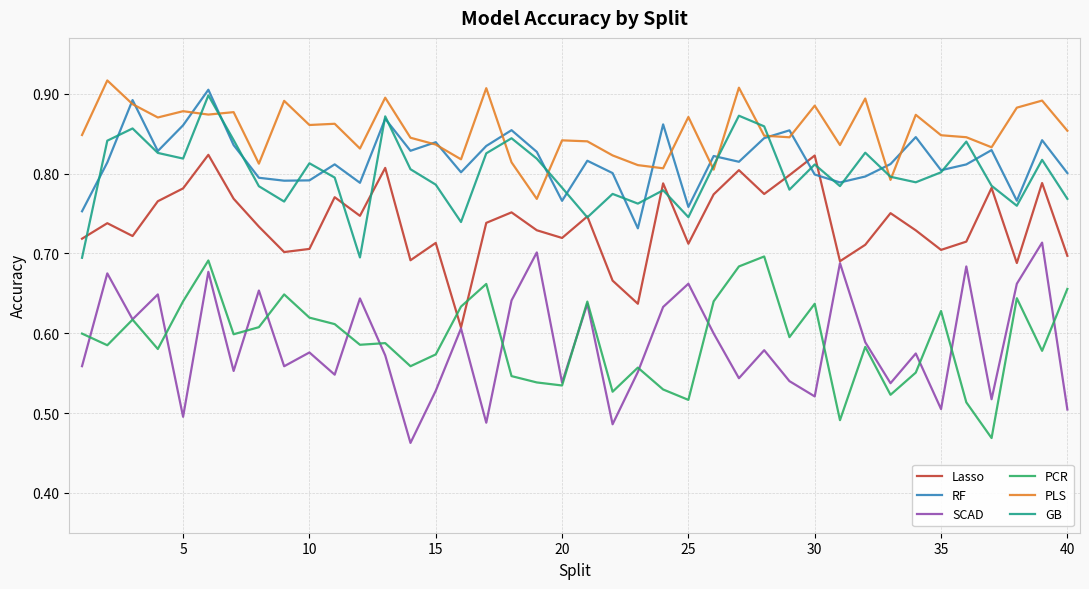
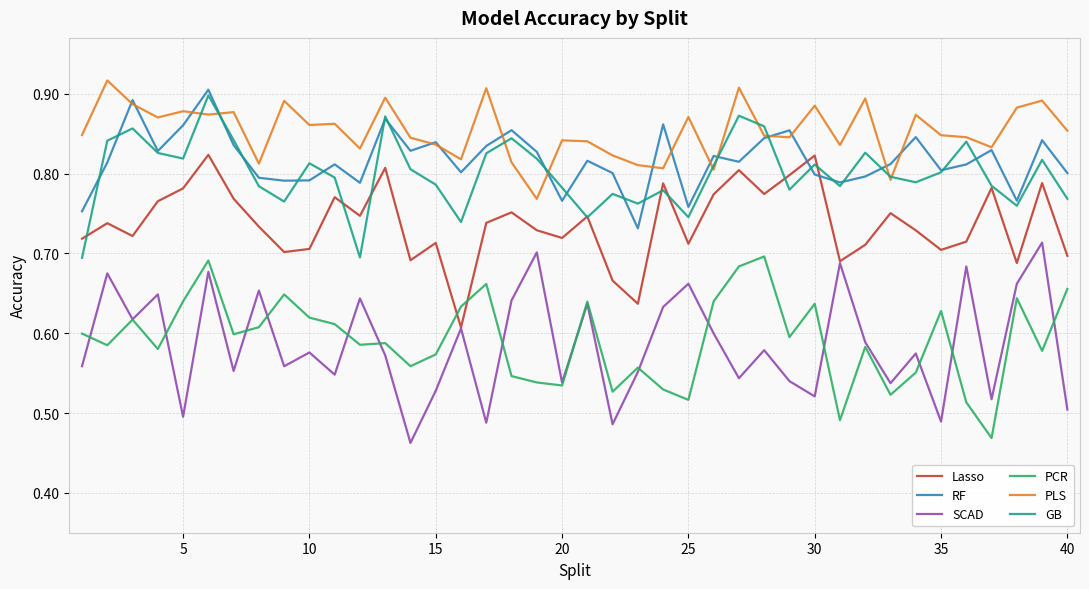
SCAD, 35: 0.50 -> 0.49
